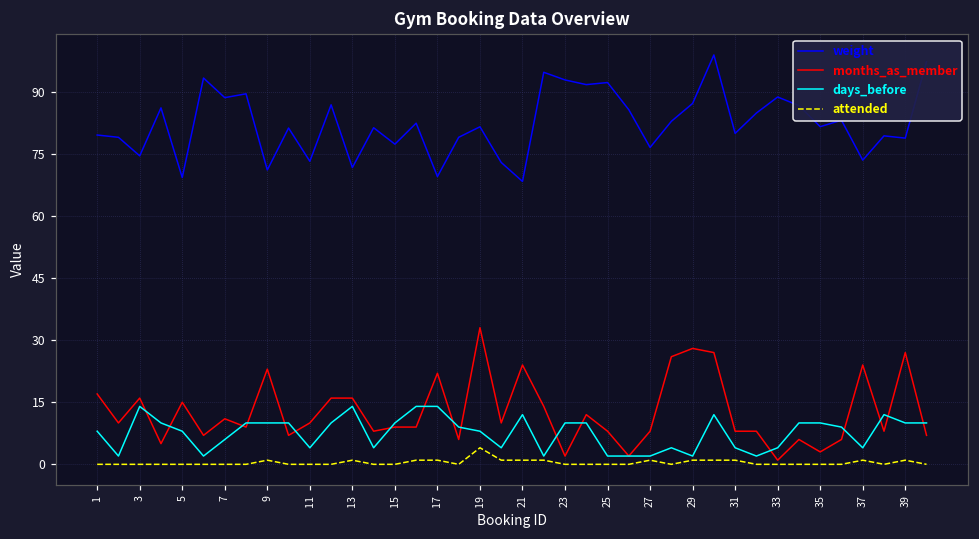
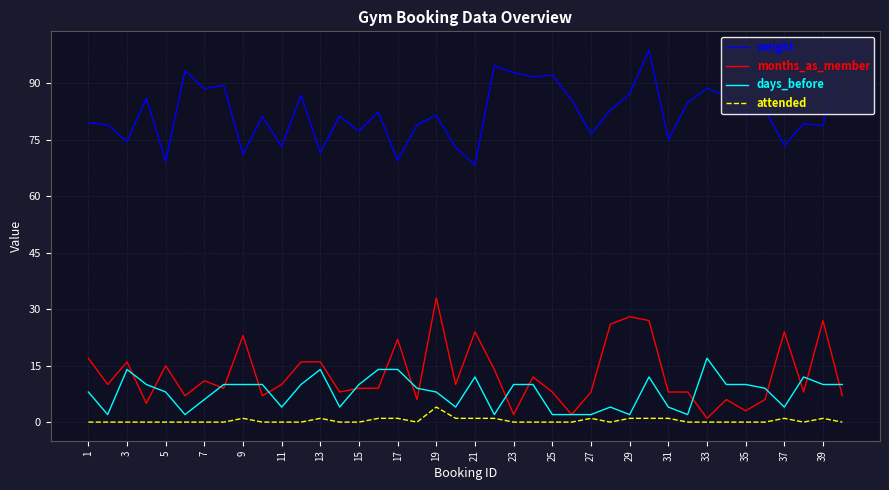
weight, 31: 80 -> 75
days_before, 33: 4 -> 17
